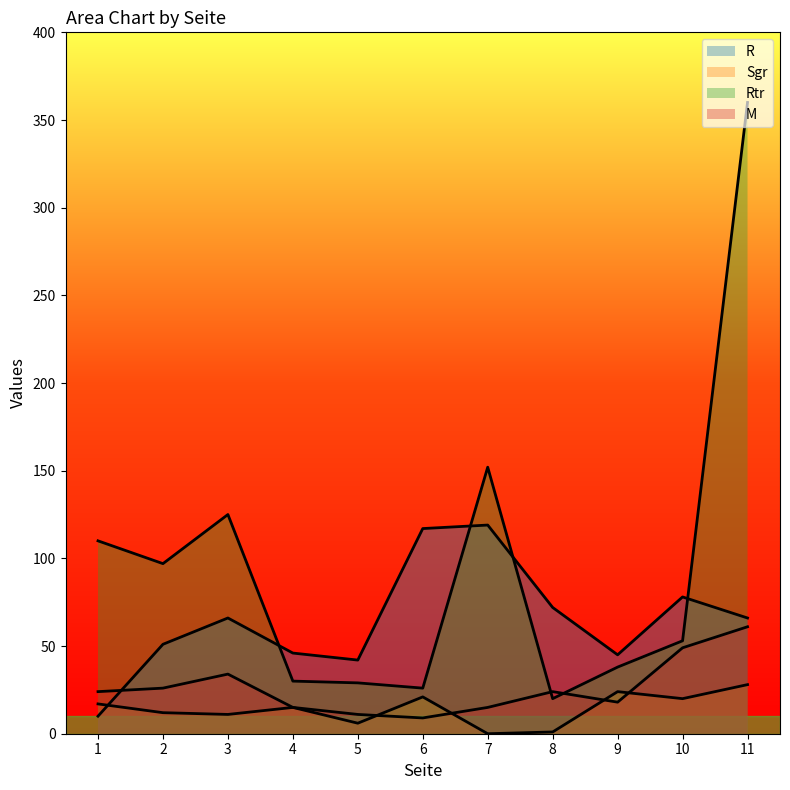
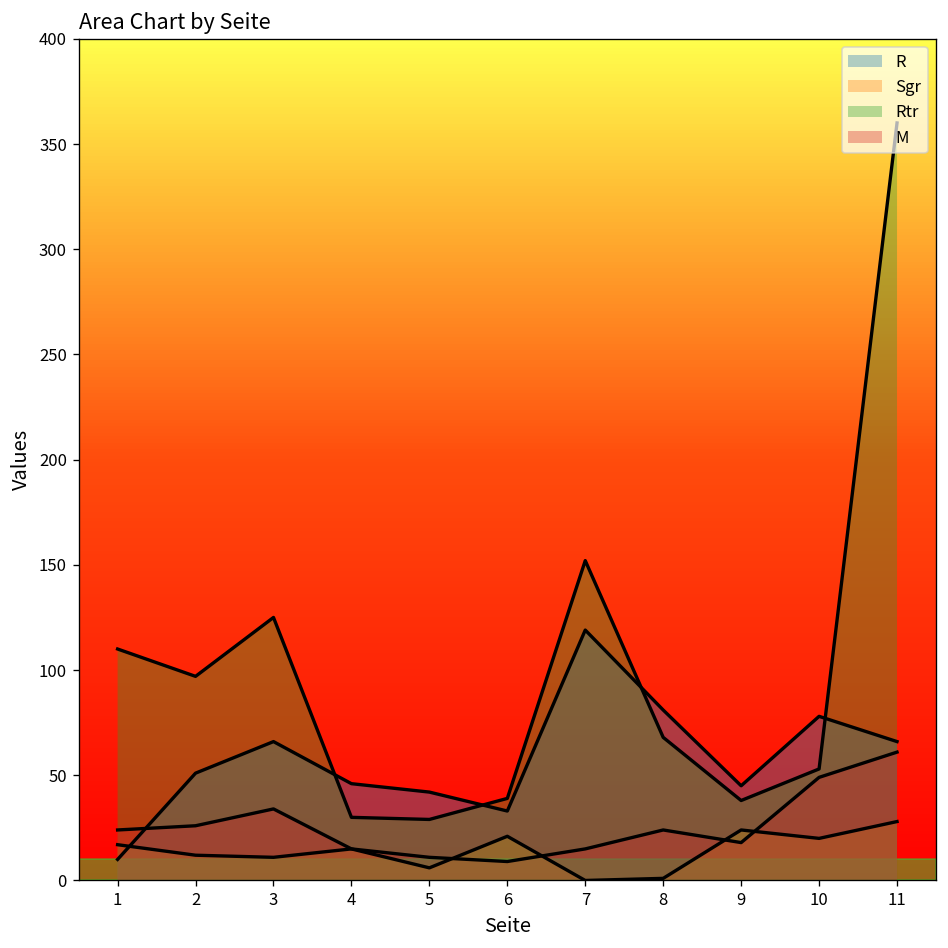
R, 6: 117 -> 33
Rtr, 6: 26 -> 39
R, 8: 72 -> 81
Rtr, 8: 20 -> 68
